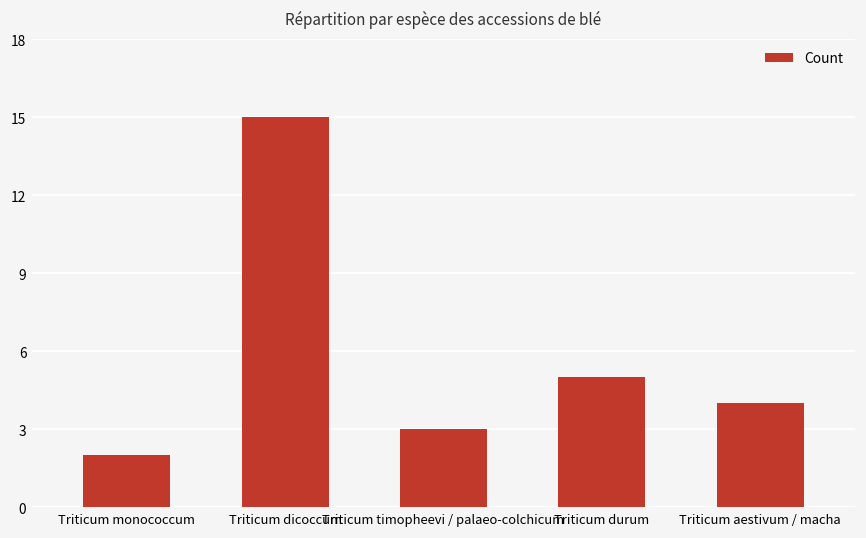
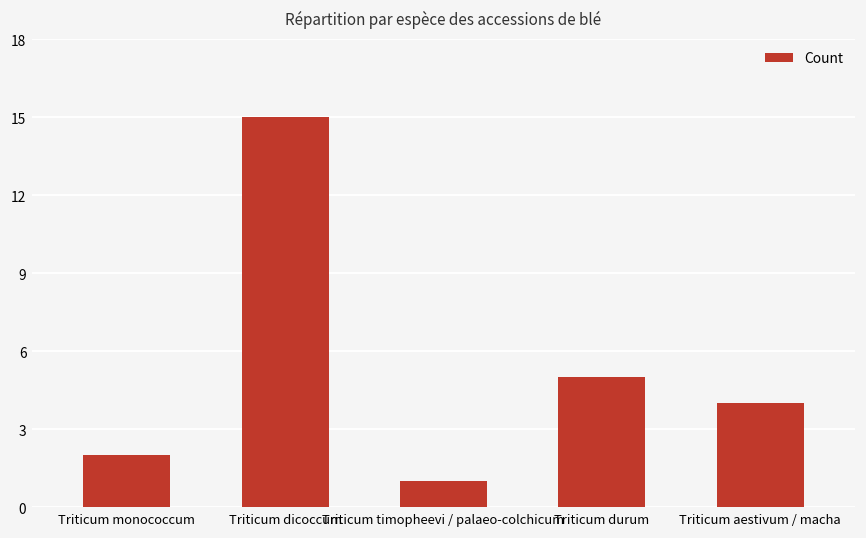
Triticum timopheevi / palaeo-colchicum: 3 -> 1
